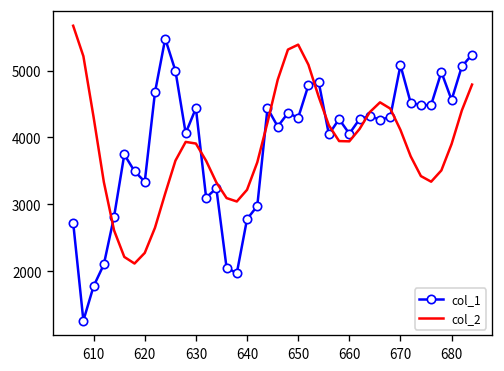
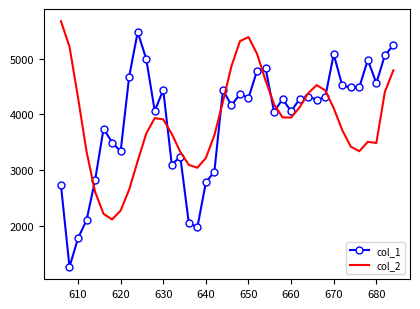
col_2, 680: 3900 -> 3500
